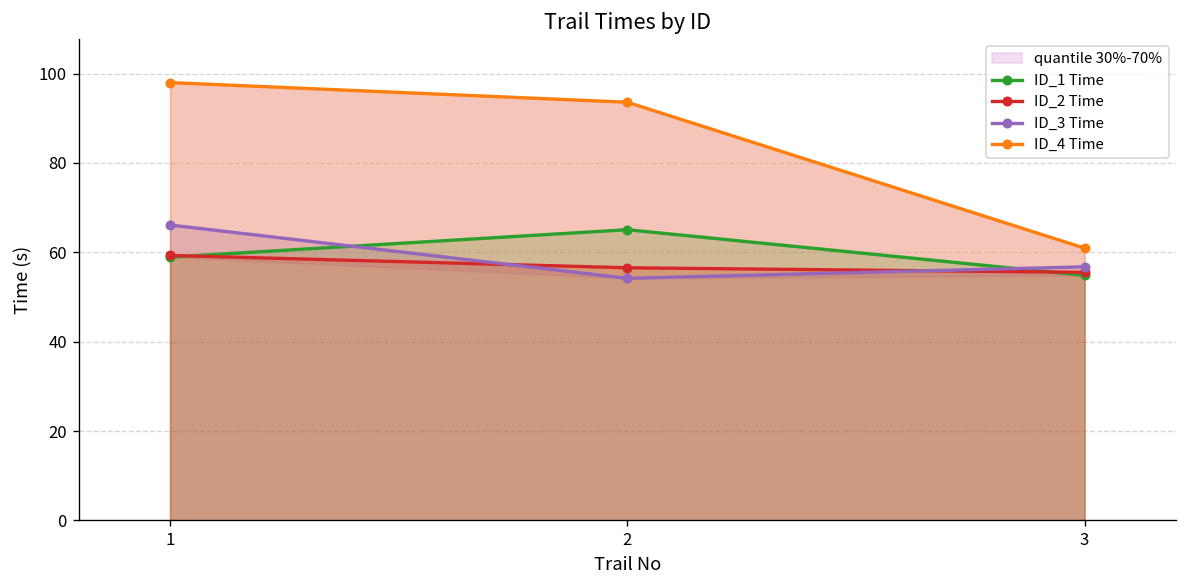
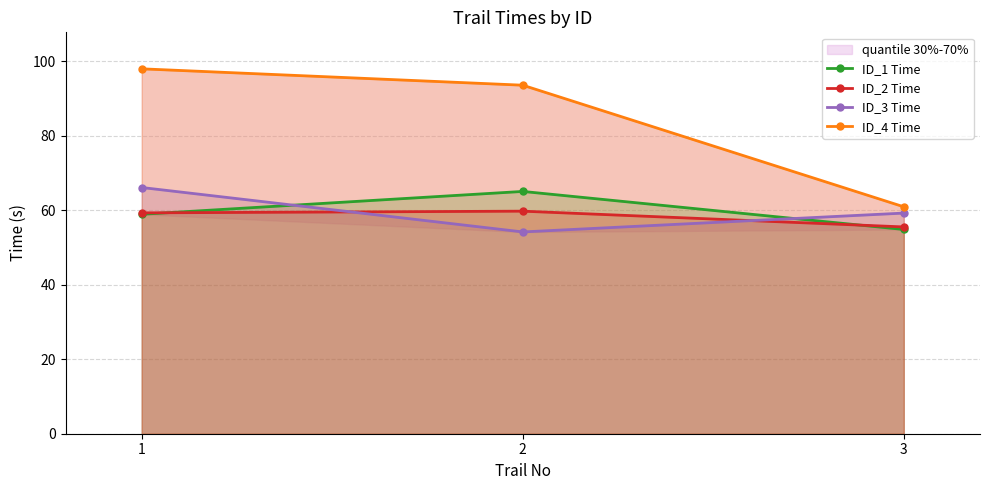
ID_2 Time, 2: 57 -> 60
ID_3 Time, 3: 57 -> 59
